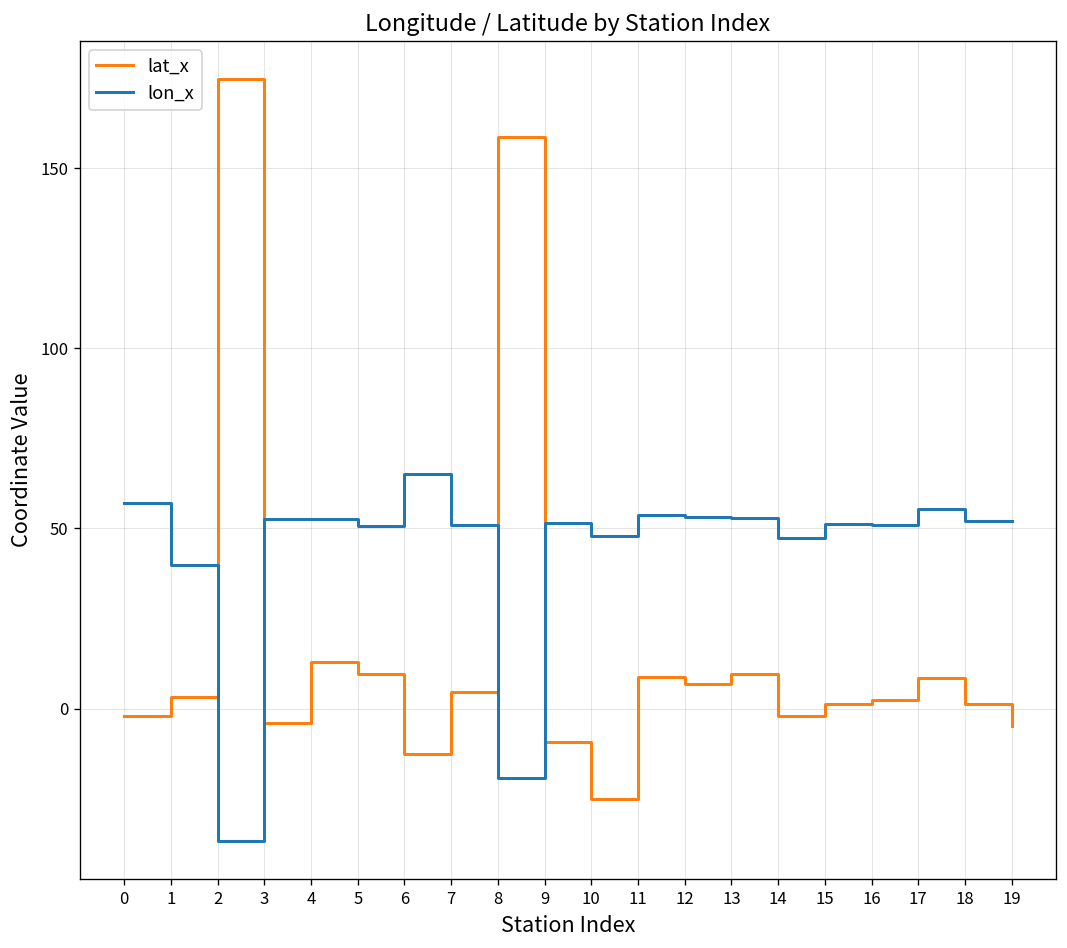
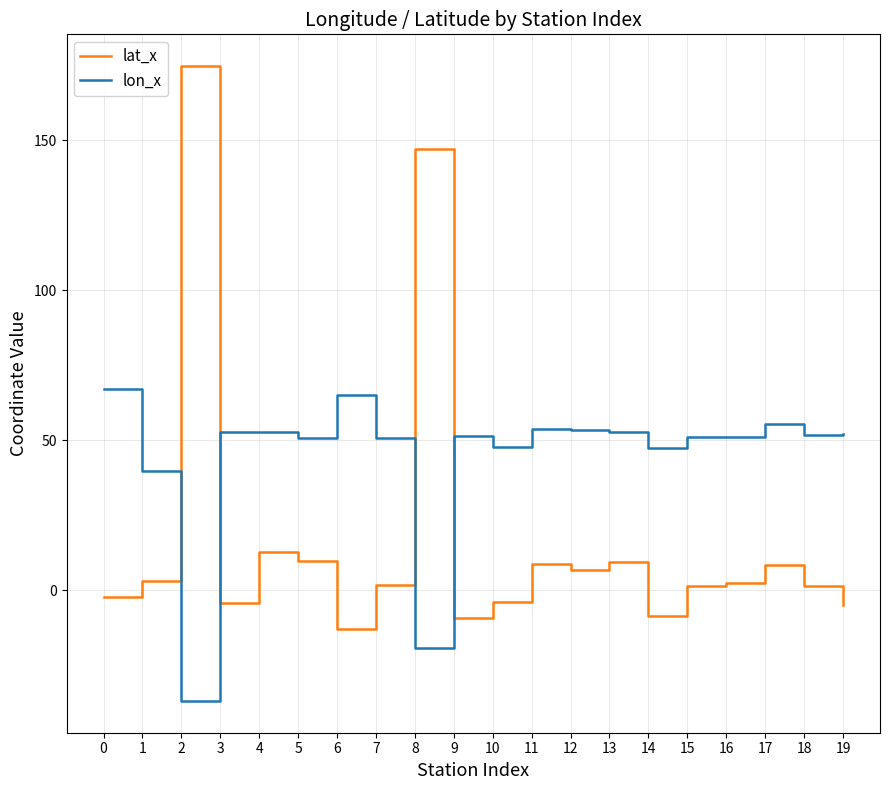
lon_x, 0: 57 -> 67
lat_x, 7: 5 -> 2
lat_x, 8: 159 -> 147
lat_x, 10: -25 -> -4
lat_x, 14: -2 -> -8
